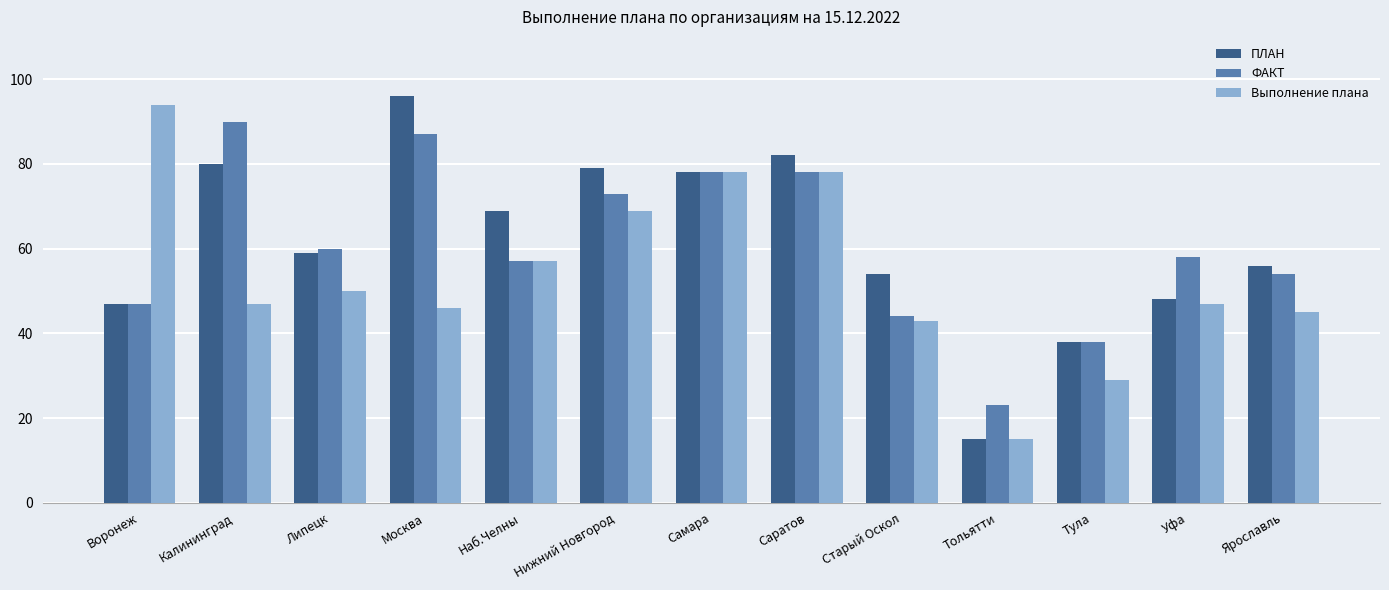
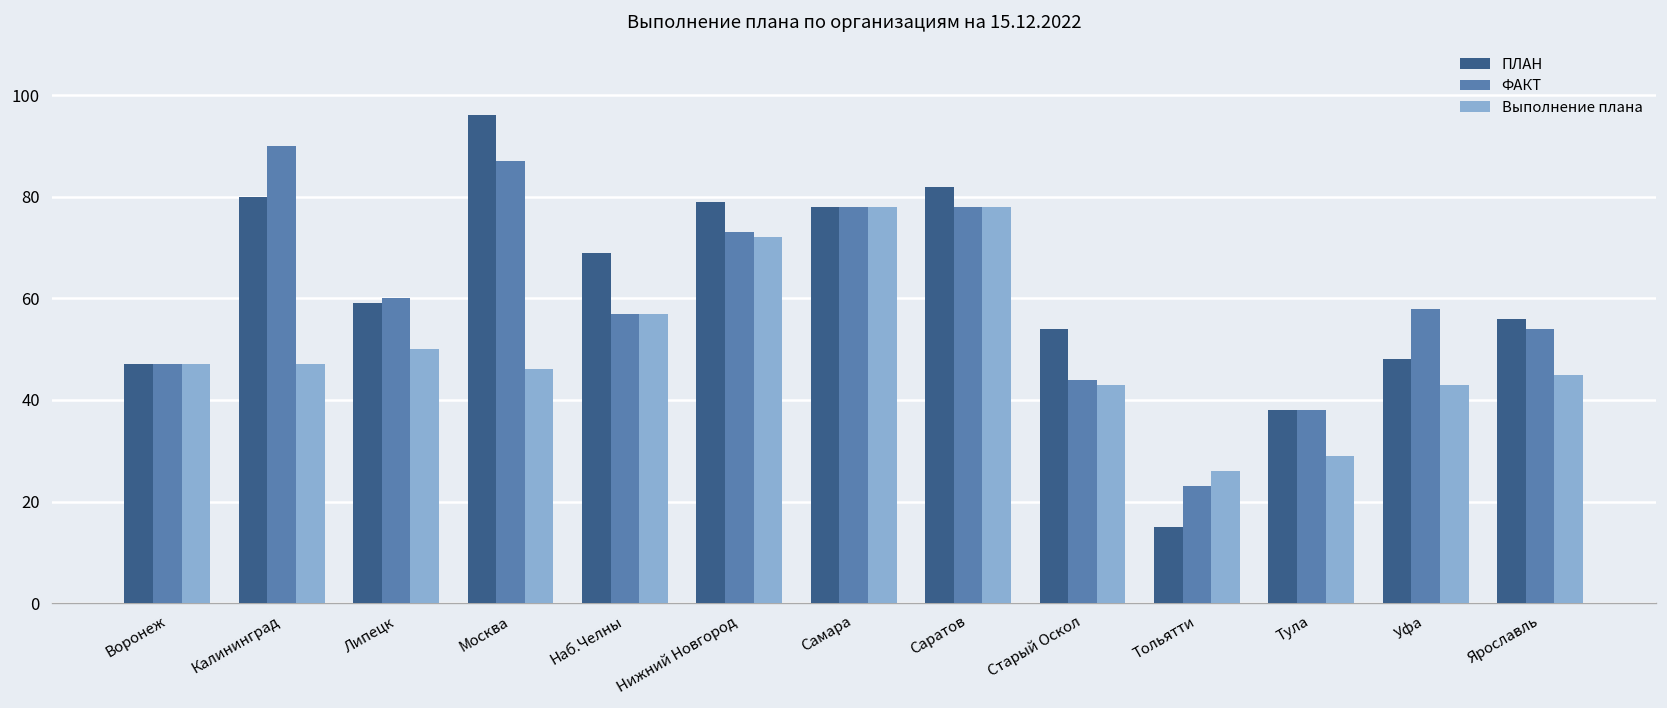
Выполнение плана, Воронеж: 94 -> 47
Выполнение плана, Нижний Новгород: 69 -> 72
Выполнение плана, Тольятти: 15 -> 26
Выполнение плана, Уфа: 47 -> 43
